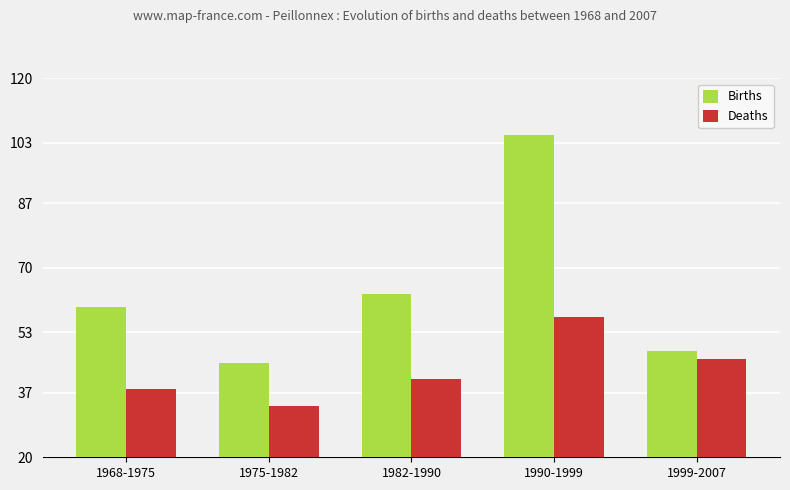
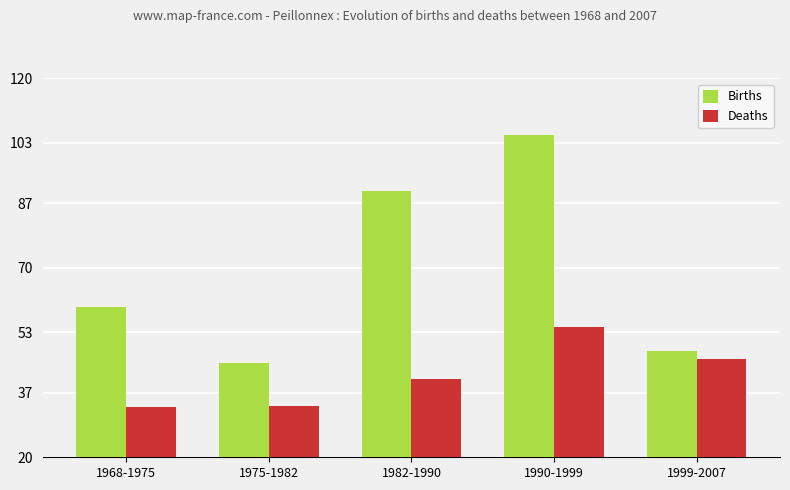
Deaths, 1968-1975: 38 -> 33
Births, 1982-1990: 63 -> 90
Deaths, 1990-1999: 57 -> 55
